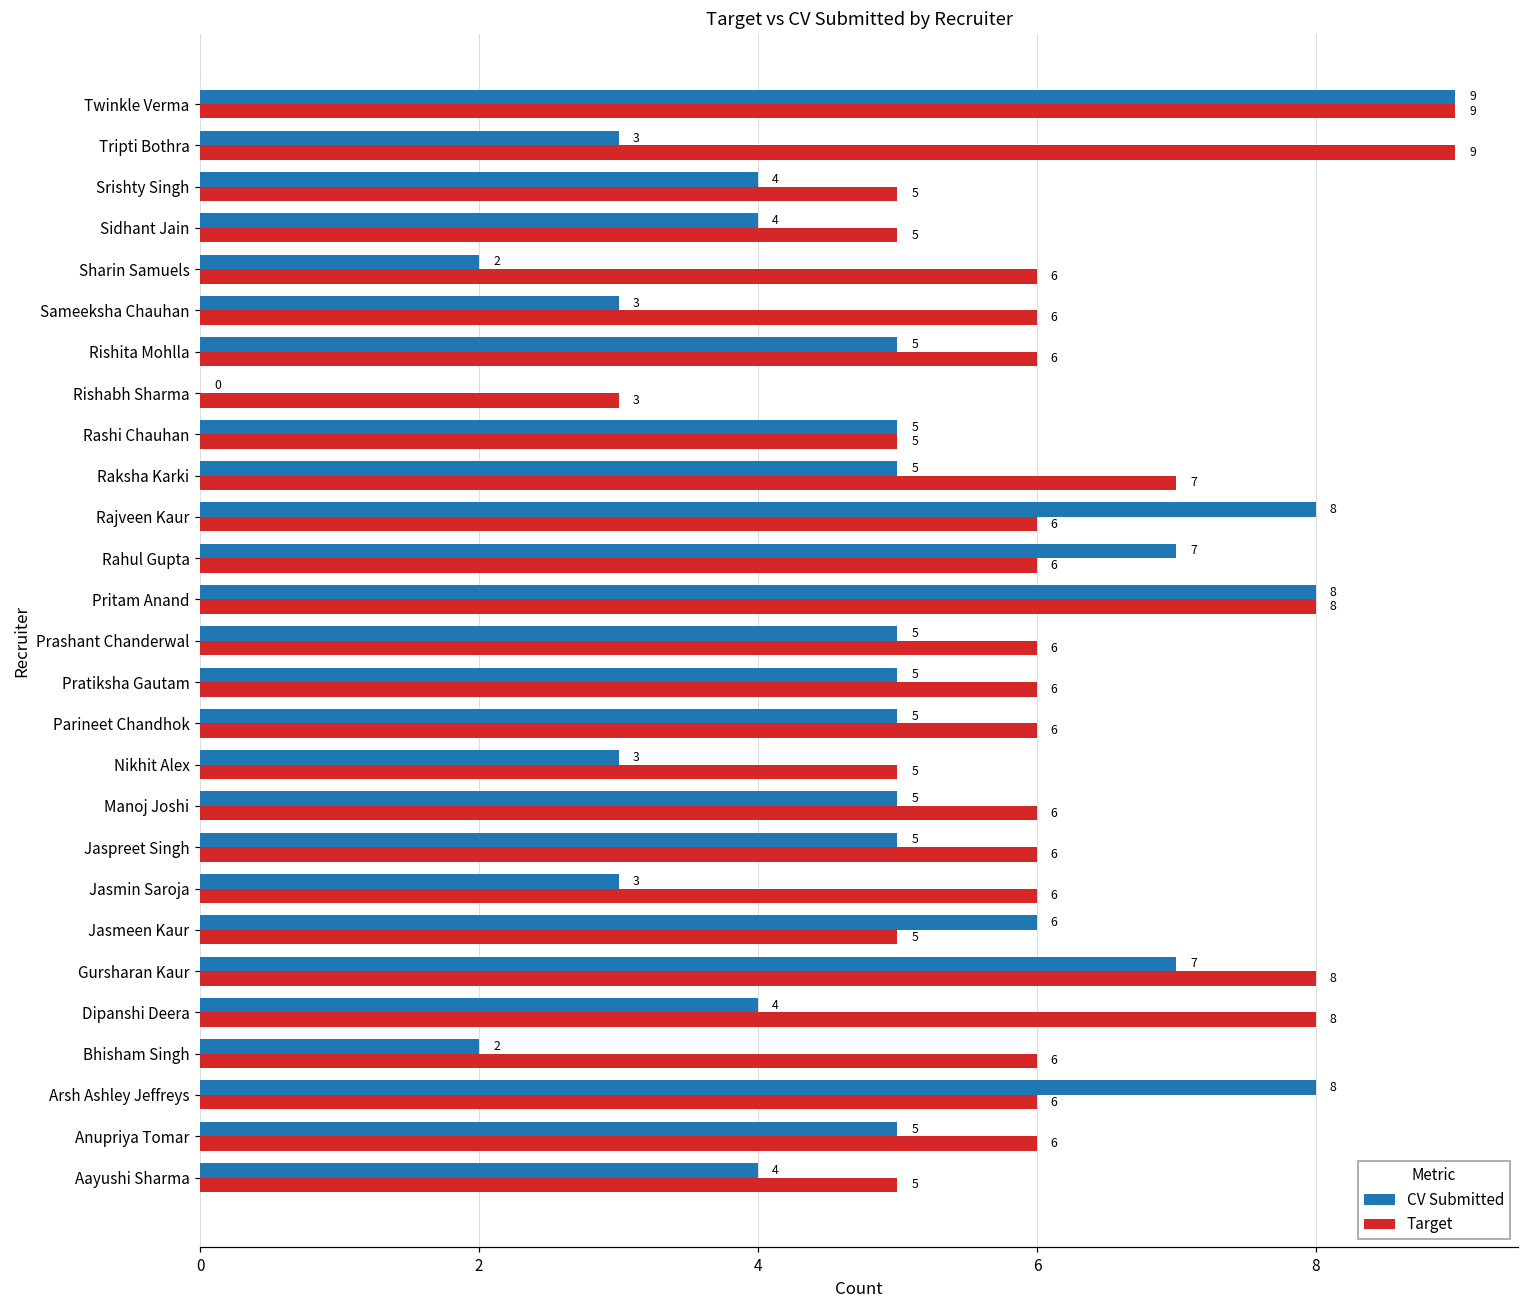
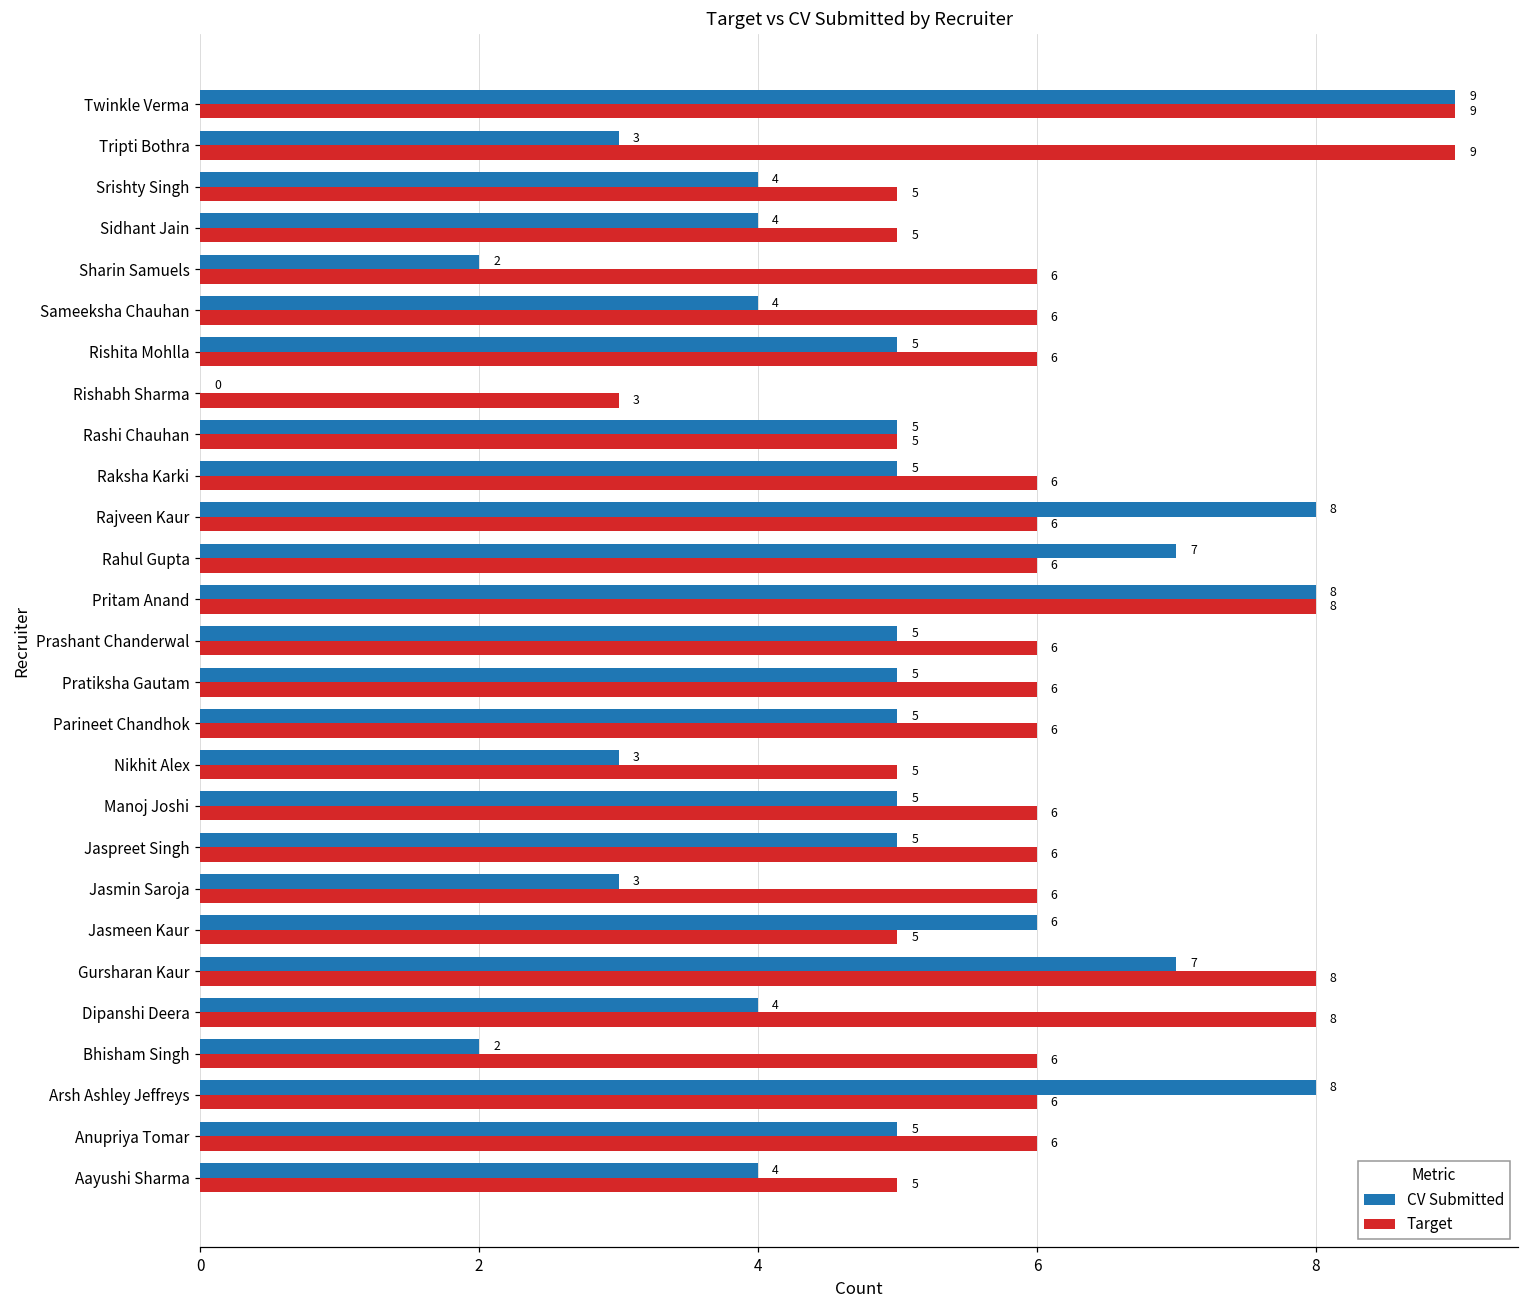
CV Submitted, Sameeksha Chauhan: 3 -> 4
Target, Raksha Karki: 7 -> 6
